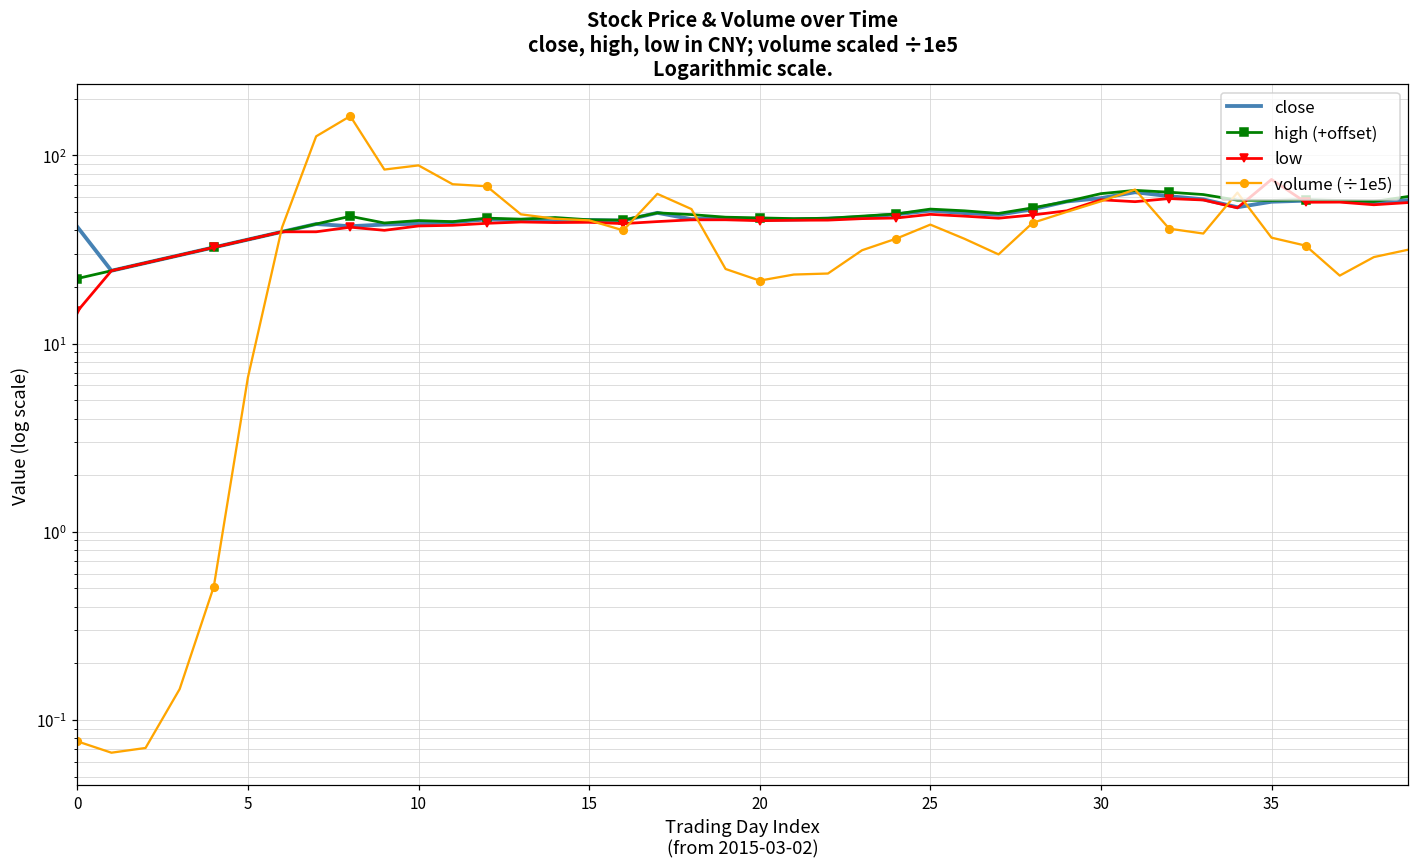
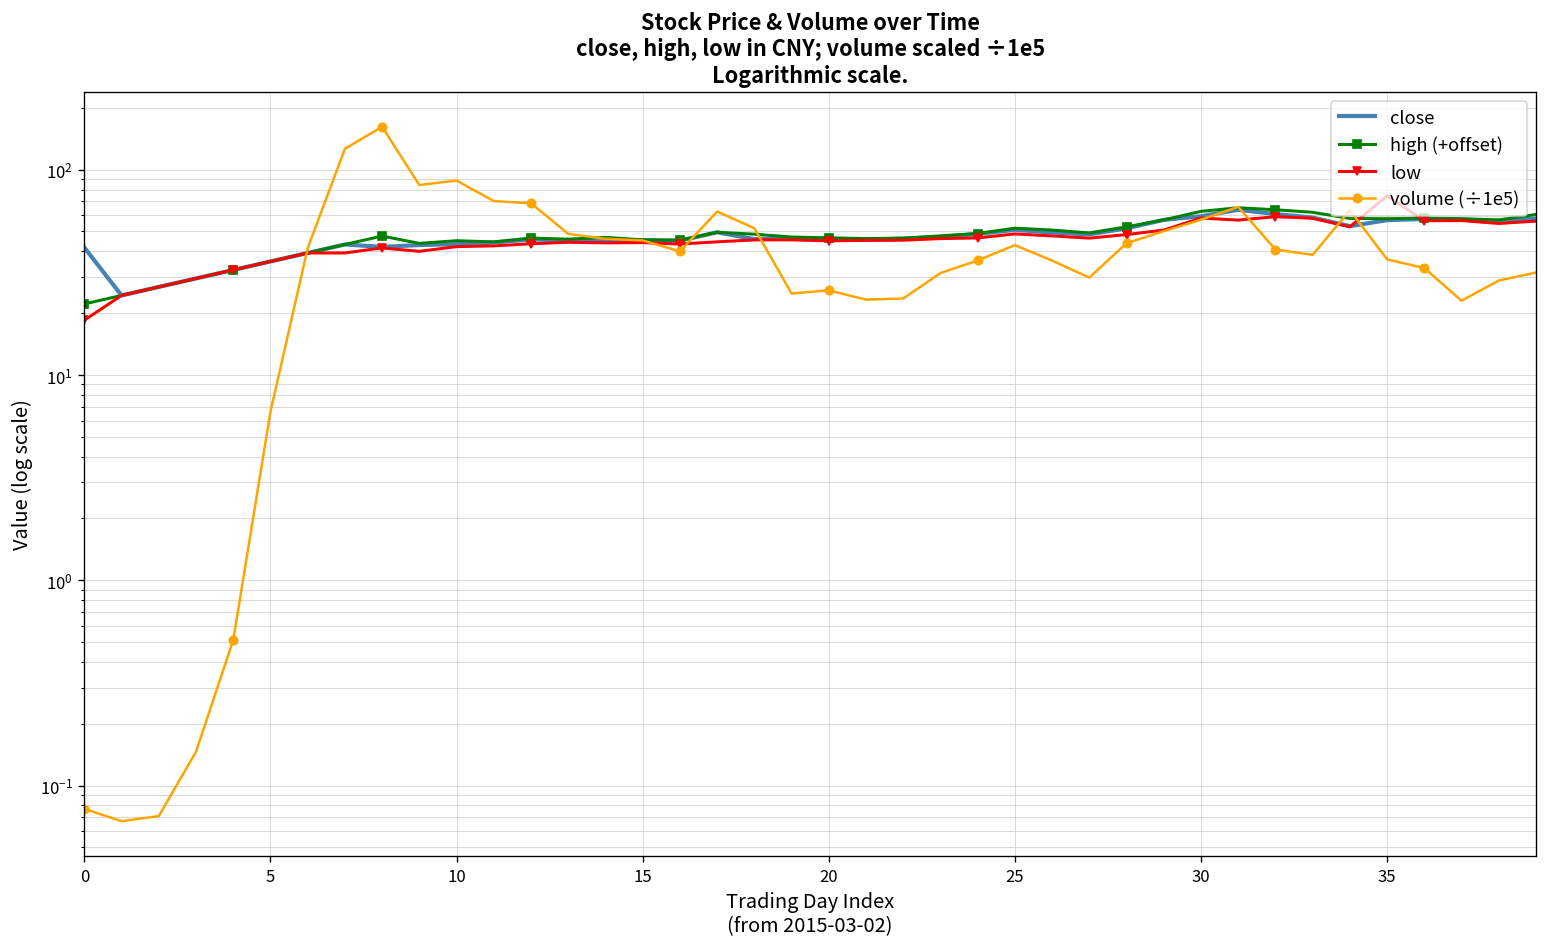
low, 0: 15 -> 18
volume (÷1e5), 20: 22 -> 26
